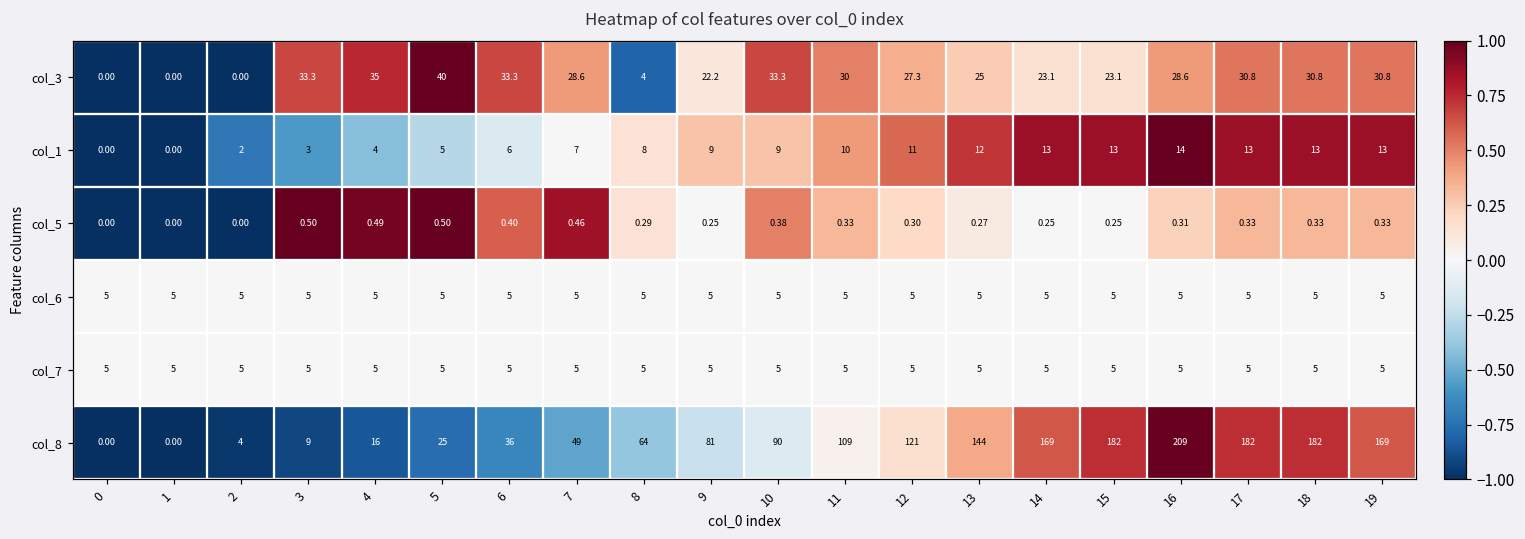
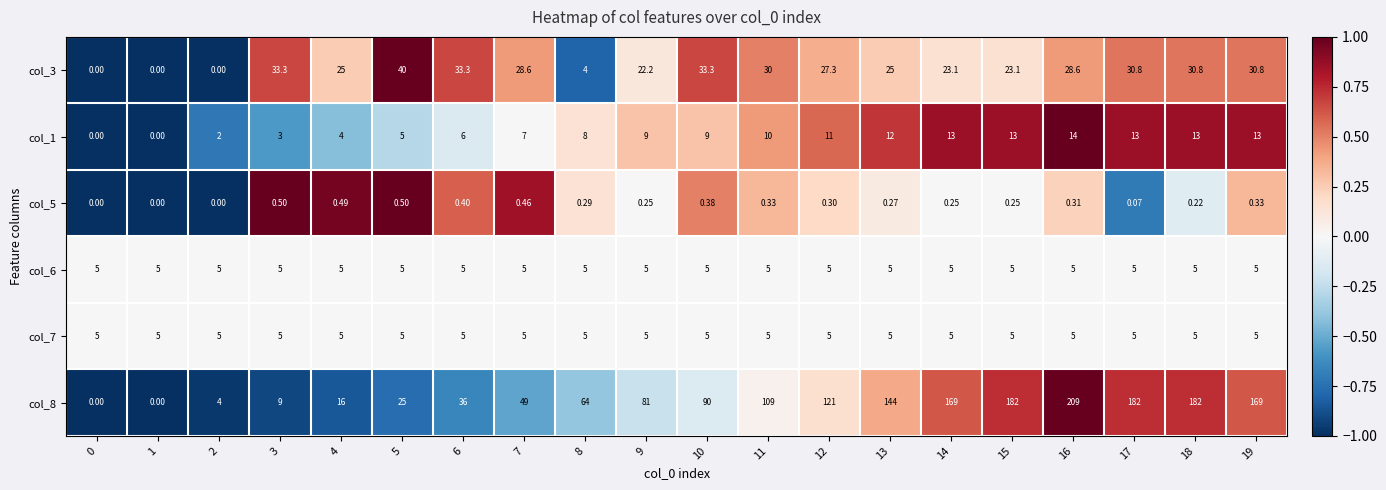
col_3, 4: 35 -> 25
col_5, 17: 0.33 -> 0.07
col_5, 18: 0.33 -> 0.22
